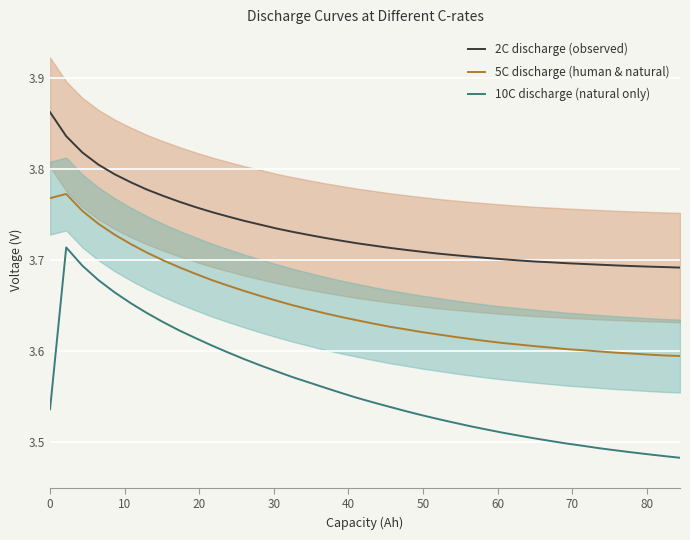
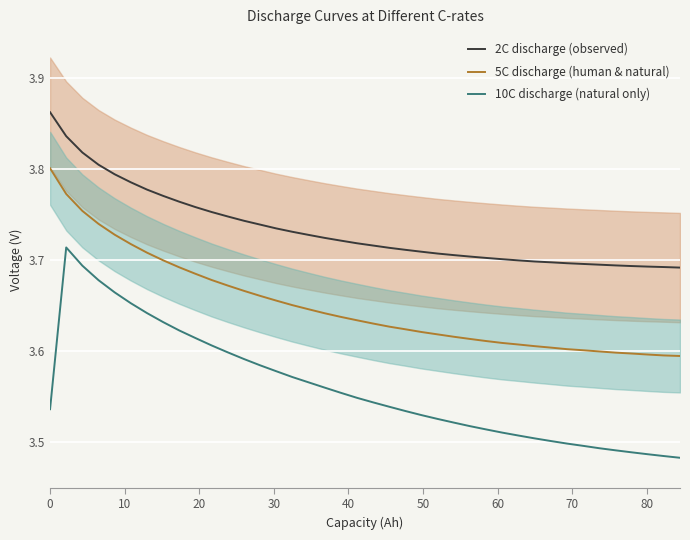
5C discharge (human & natural), 0: 3.77 -> 3.80
